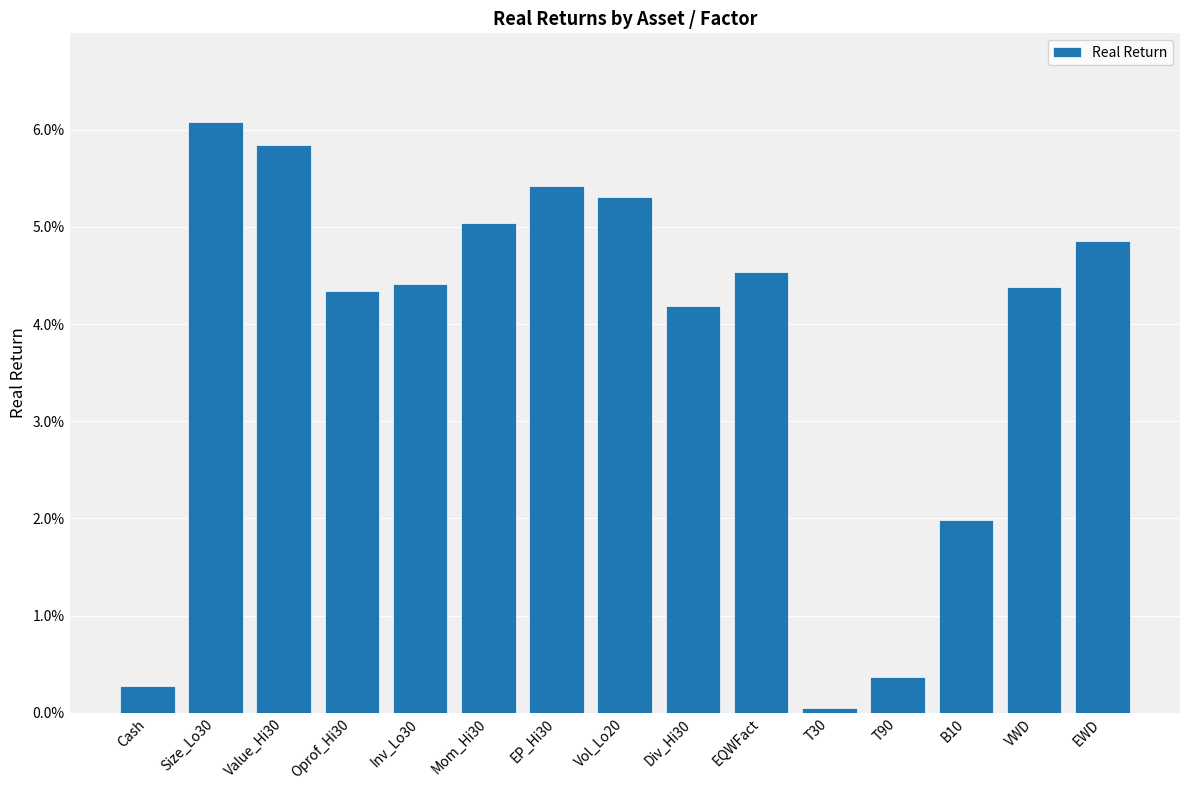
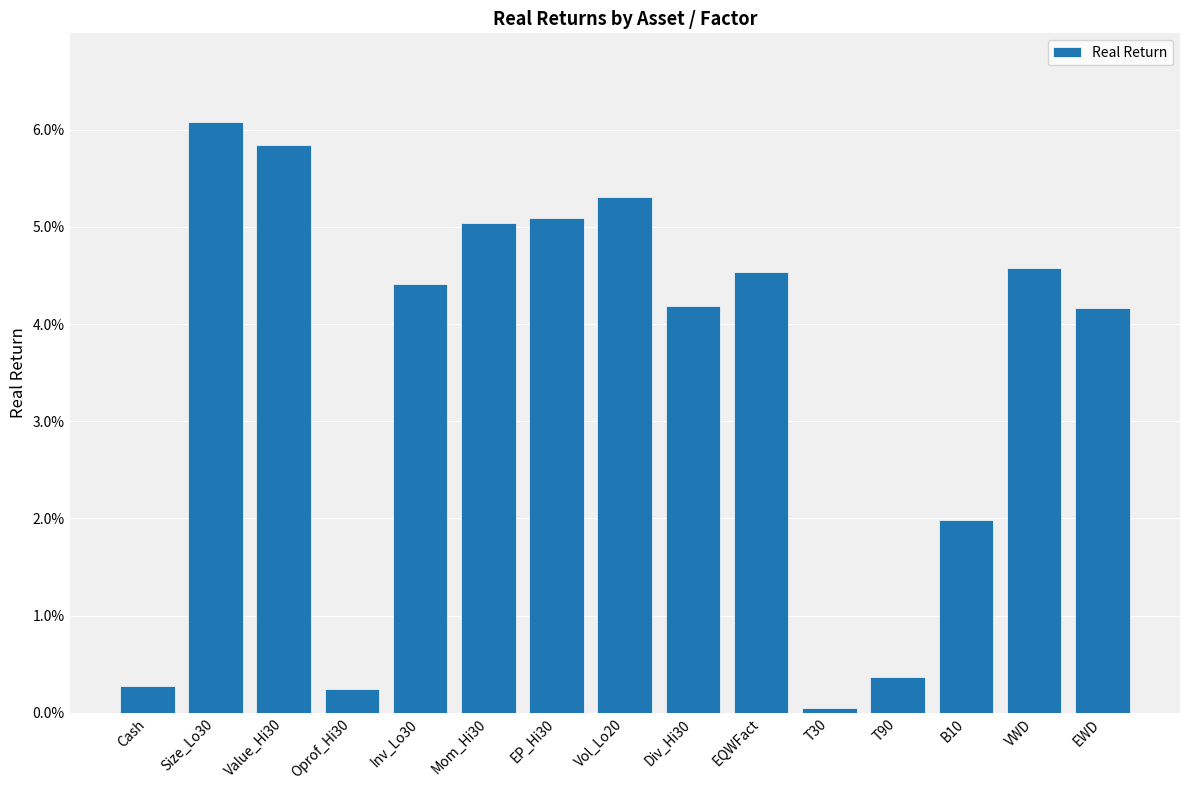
Oprof_Hi30: 4.3% -> 0.2%
EP_Hi30: 5.4% -> 5.1%
VWD: 4.4% -> 4.6%
EWD: 4.8% -> 4.2%
